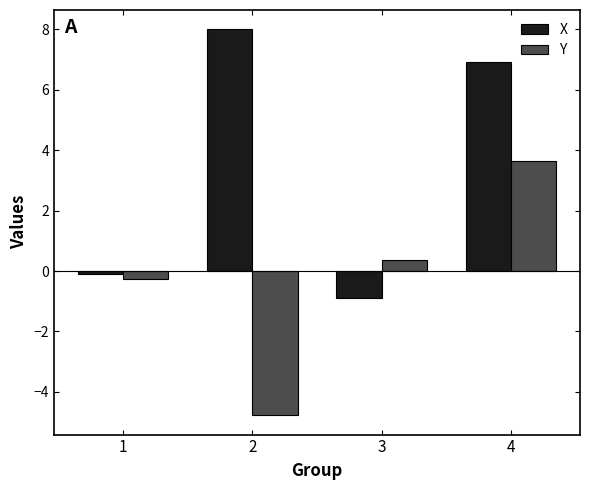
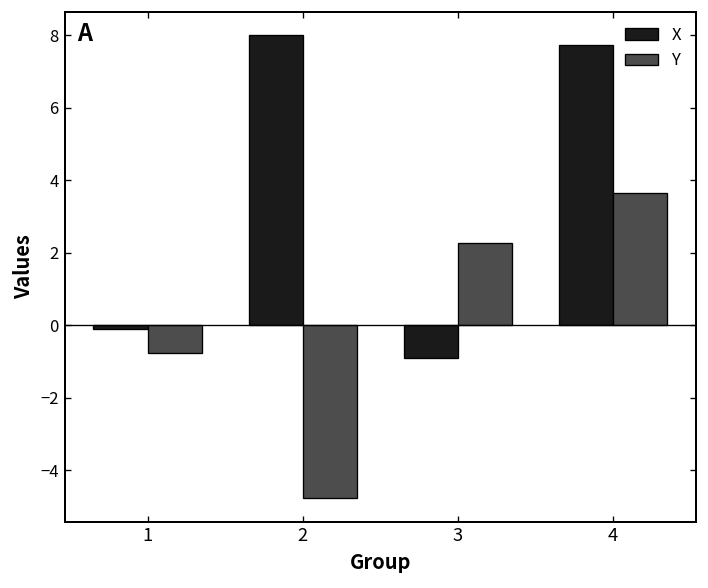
Y, 1: -0.3 -> -0.8
Y, 3: 0.4 -> 2.3
X, 4: 6.9 -> 7.7
